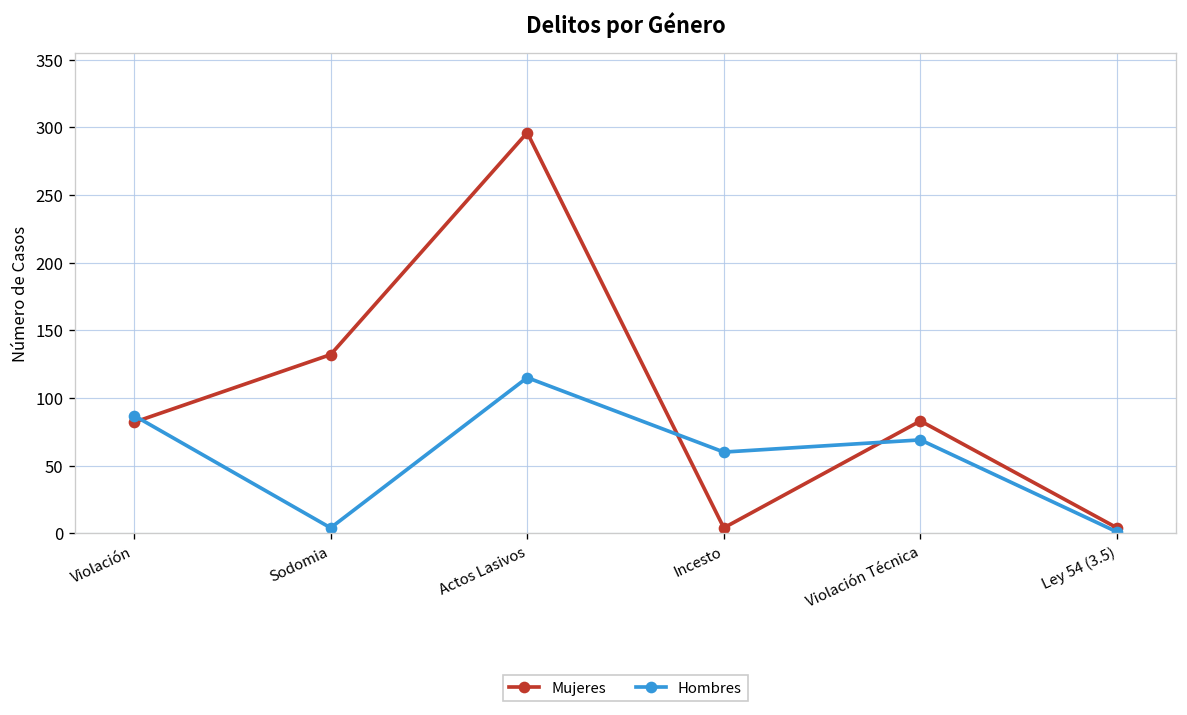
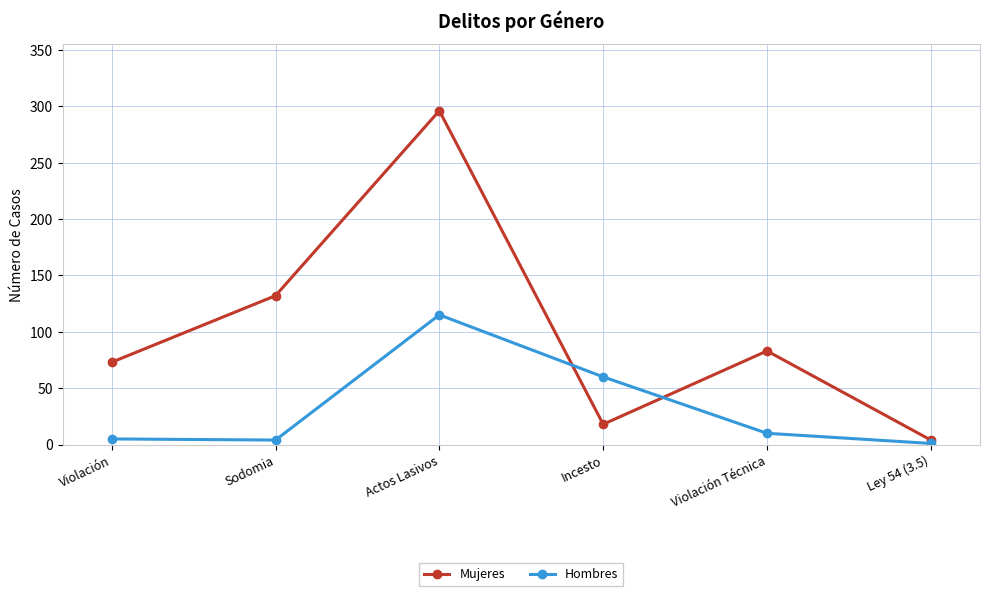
Mujeres, Violación: 82 -> 73
Hombres, Violación: 87 -> 5
Mujeres, Incesto: 4 -> 18
Hombres, Violación Técnica: 69 -> 10
